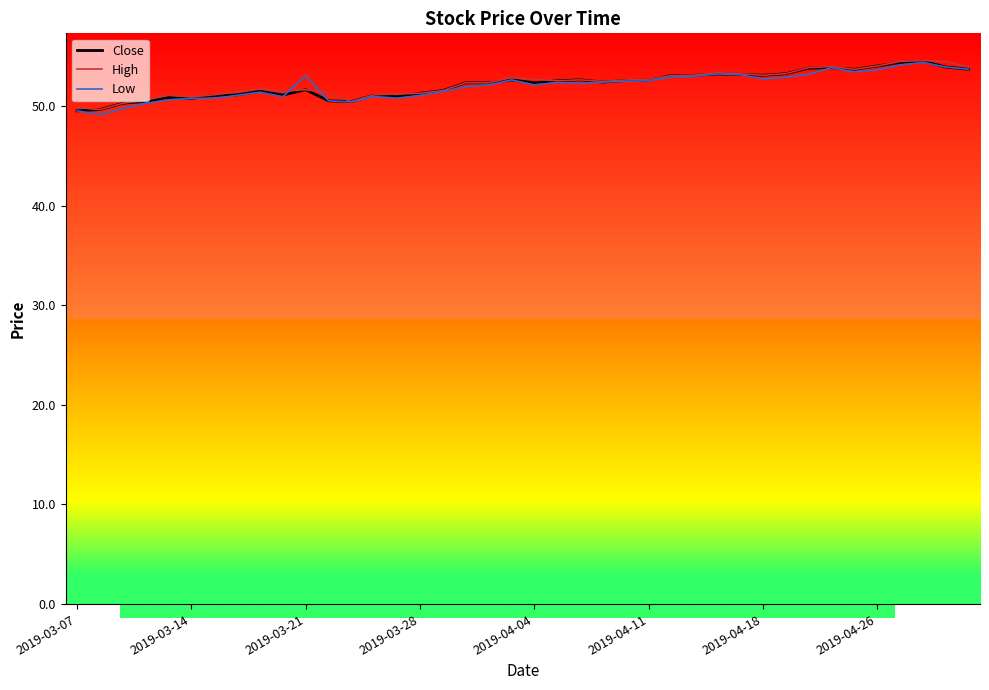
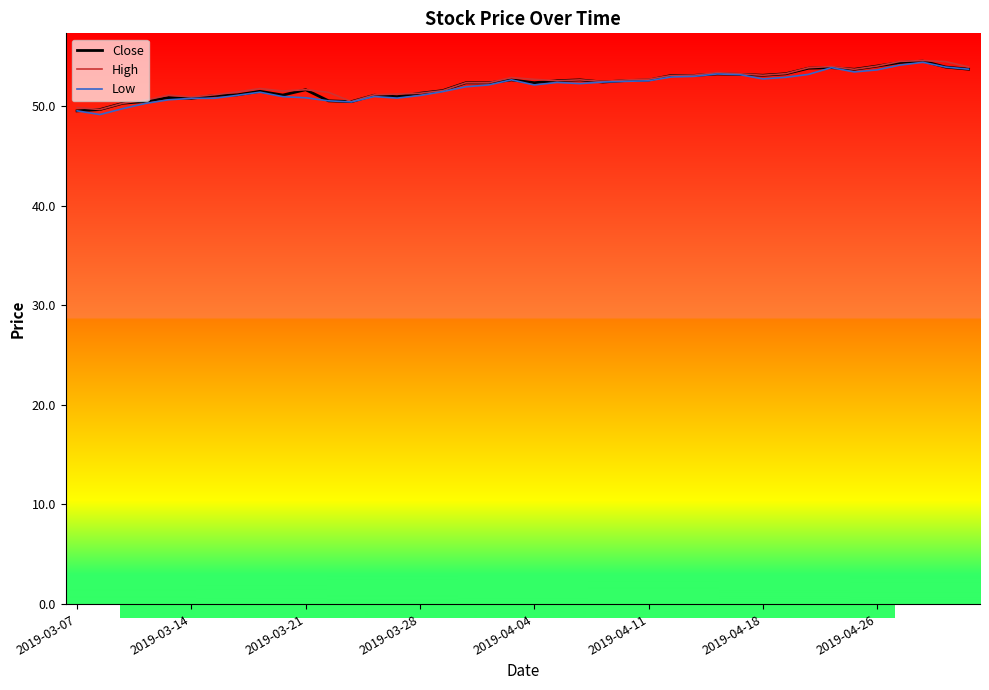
Low, 2019-03-21: 53 -> 51
